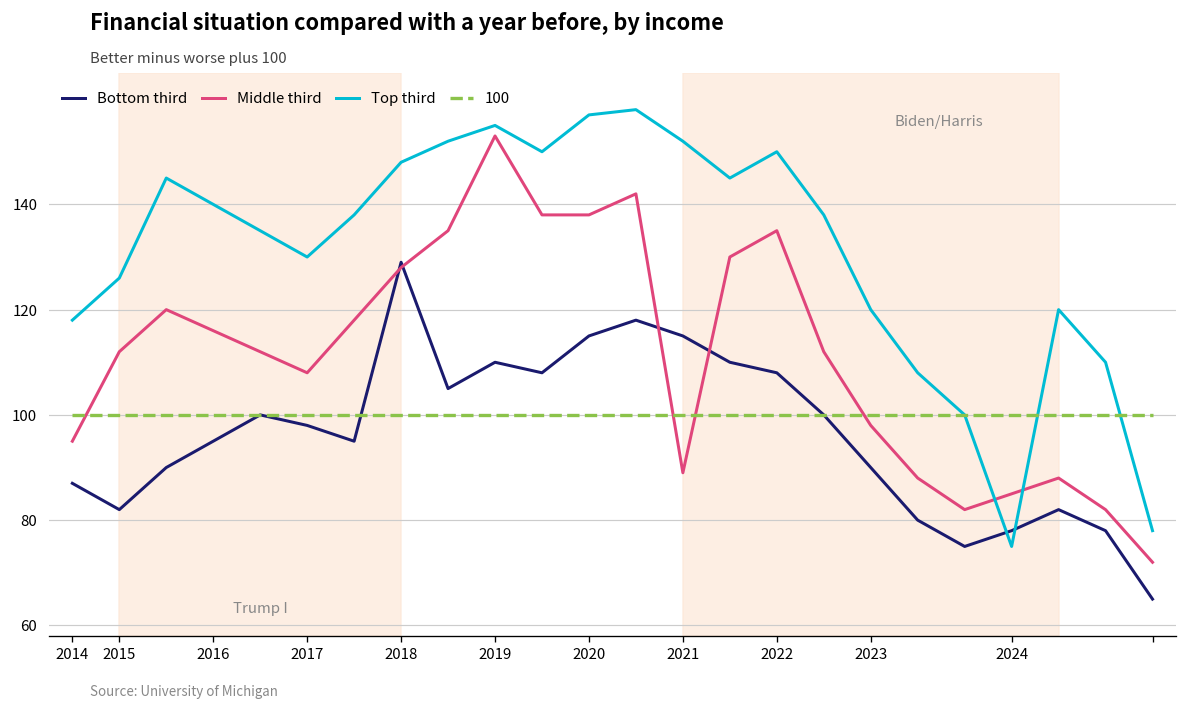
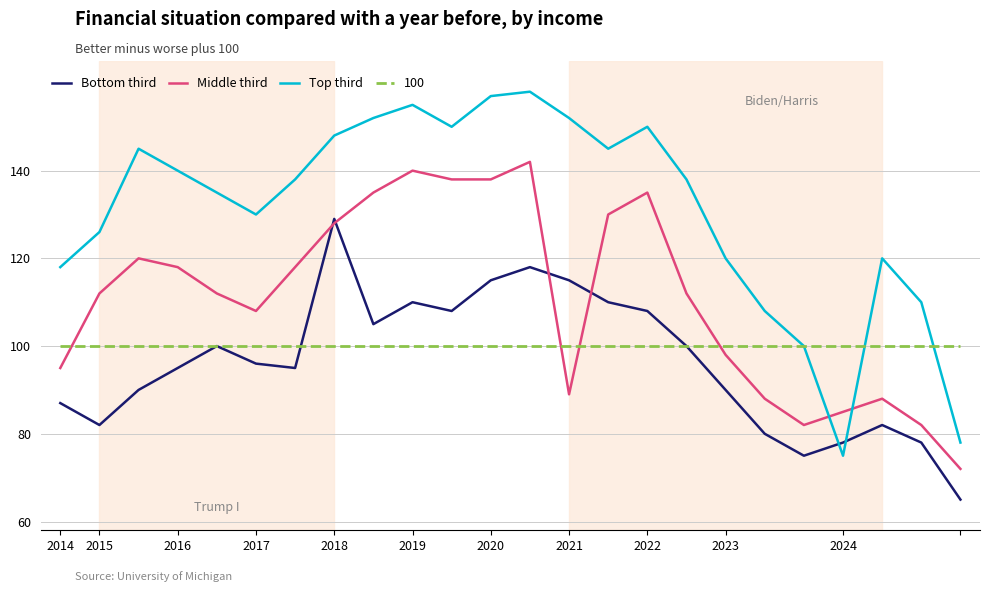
Middle third, 2016: 116 -> 118
Bottom third, 2017: 98 -> 96
Middle third, 2019: 153 -> 140
